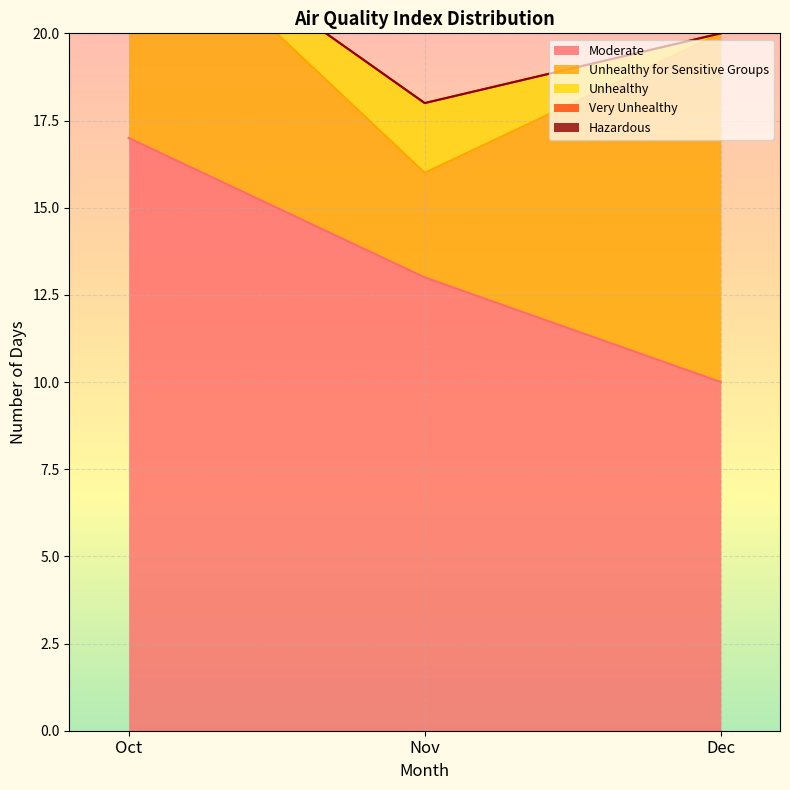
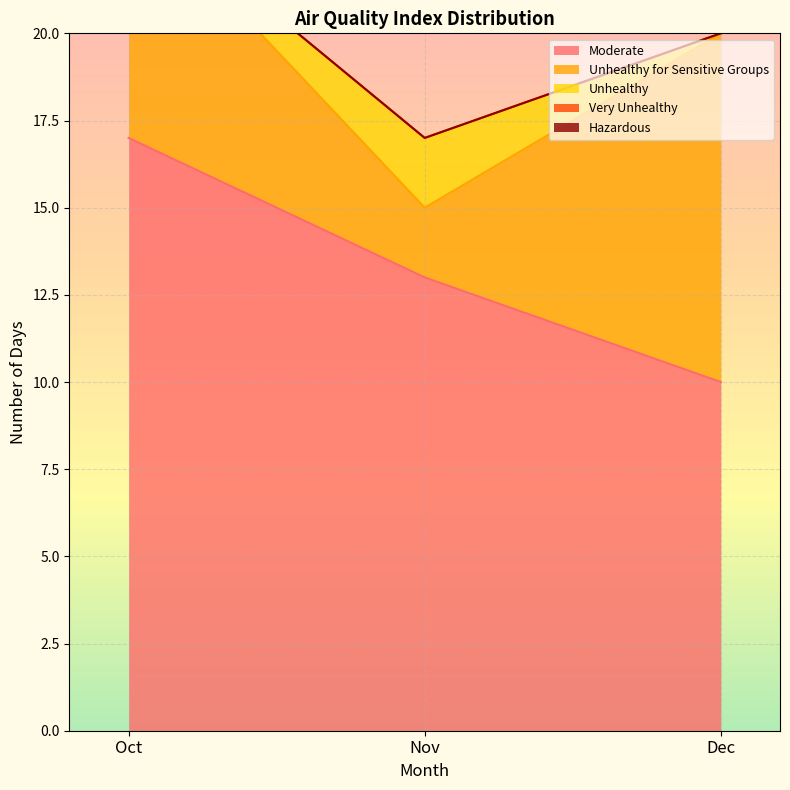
Unhealthy for Sensitive Groups, Nov: 3 -> 2
